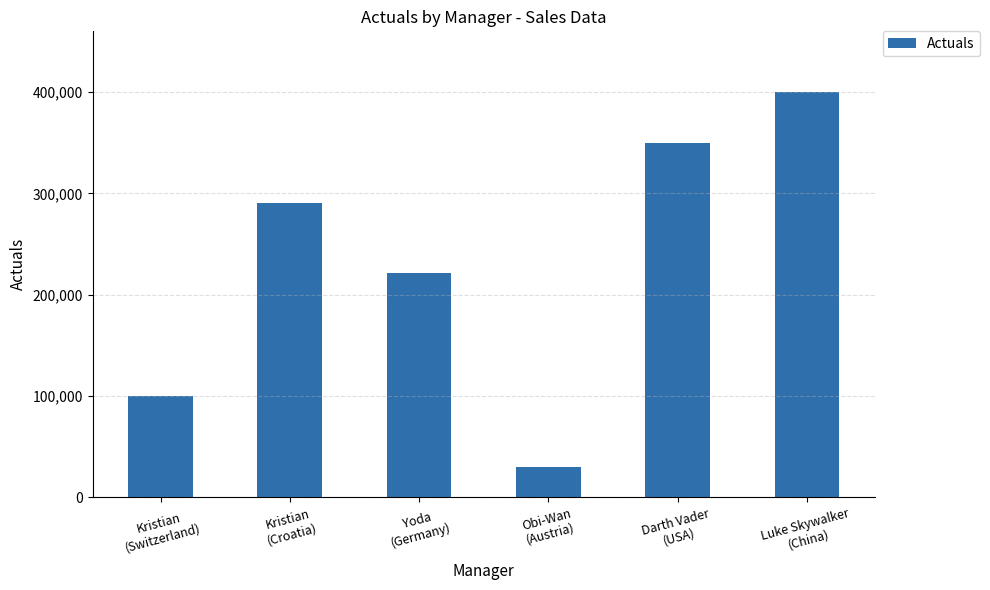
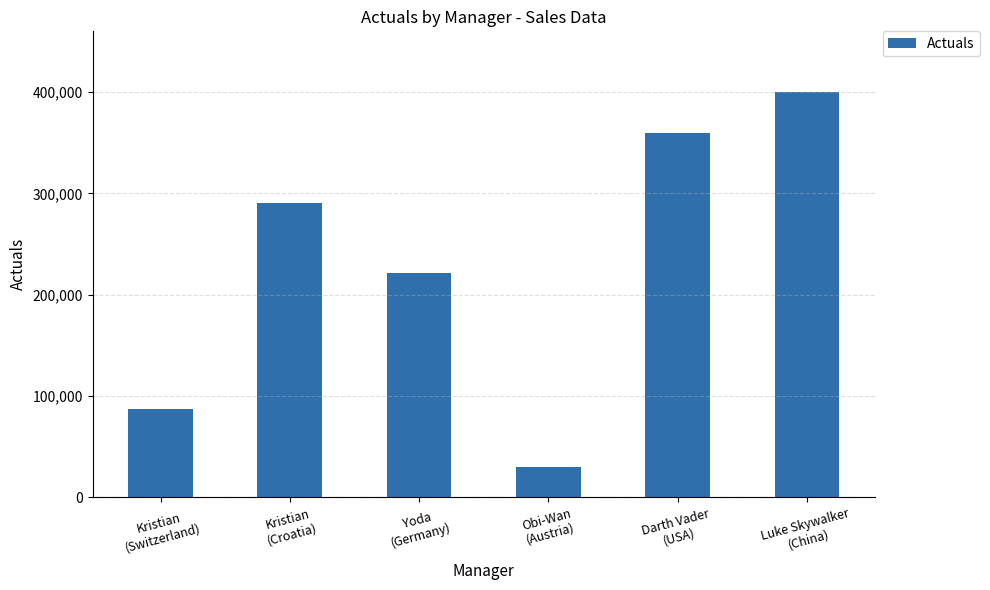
Kristian (Switzerland): 100,000 -> 87,000
Darth Vader (USA): 350,000 -> 360,000
